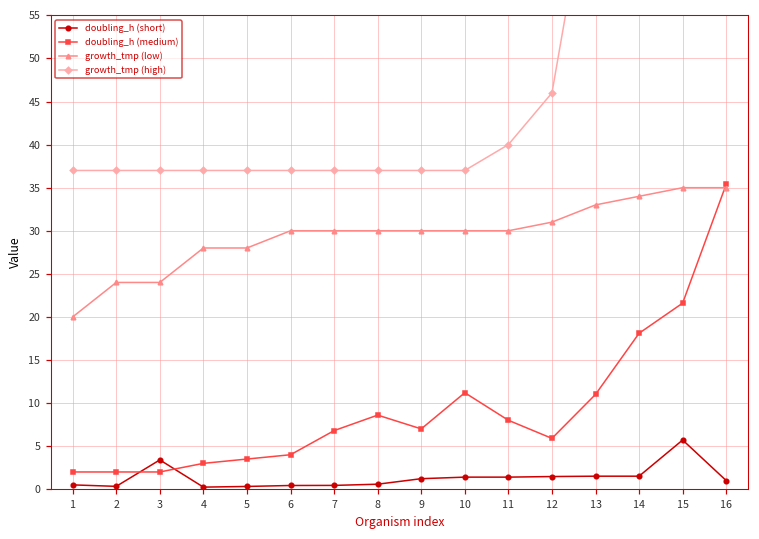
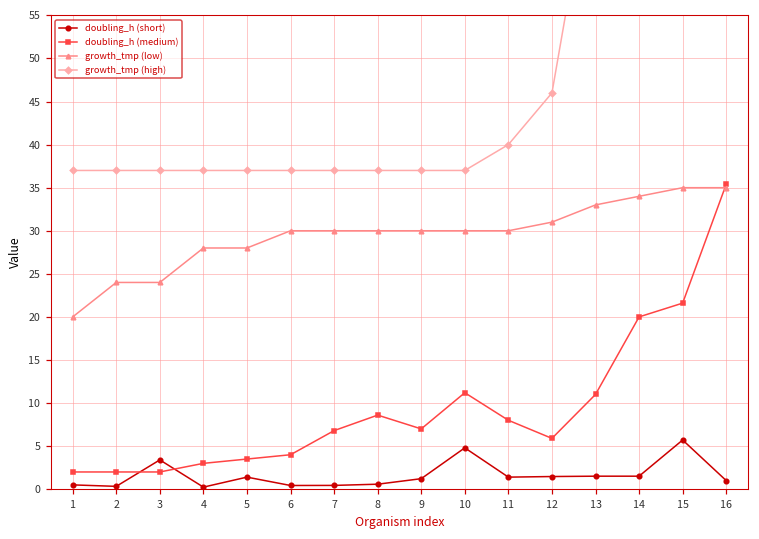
doubling_h (short), 5: 0 -> 1
doubling_h (short), 10: 1 -> 5
doubling_h (medium), 14: 18 -> 20
